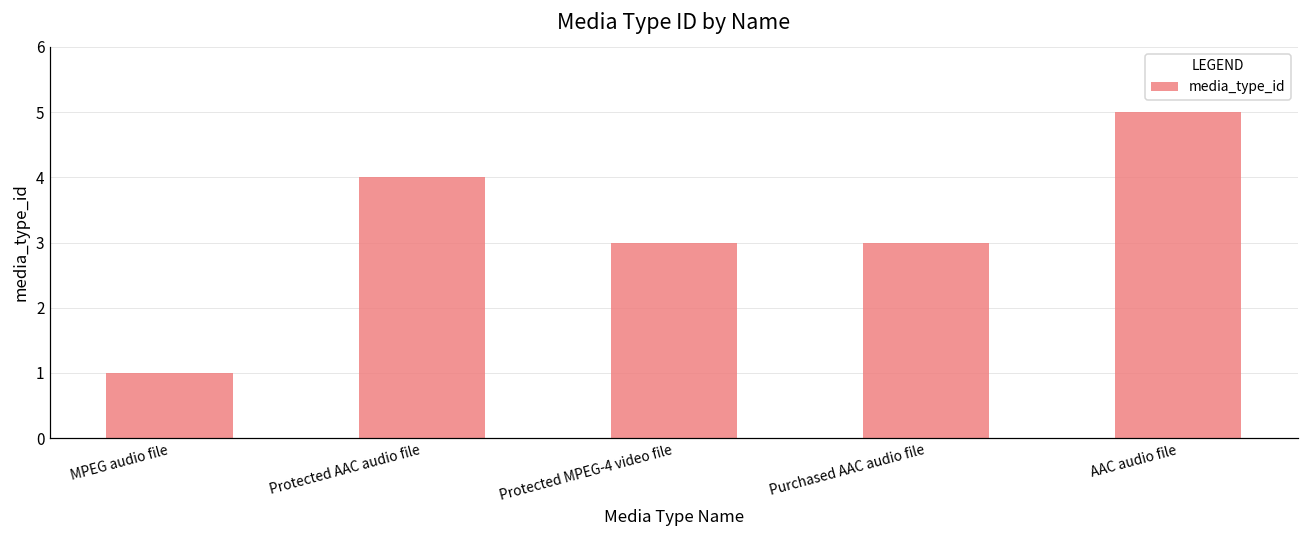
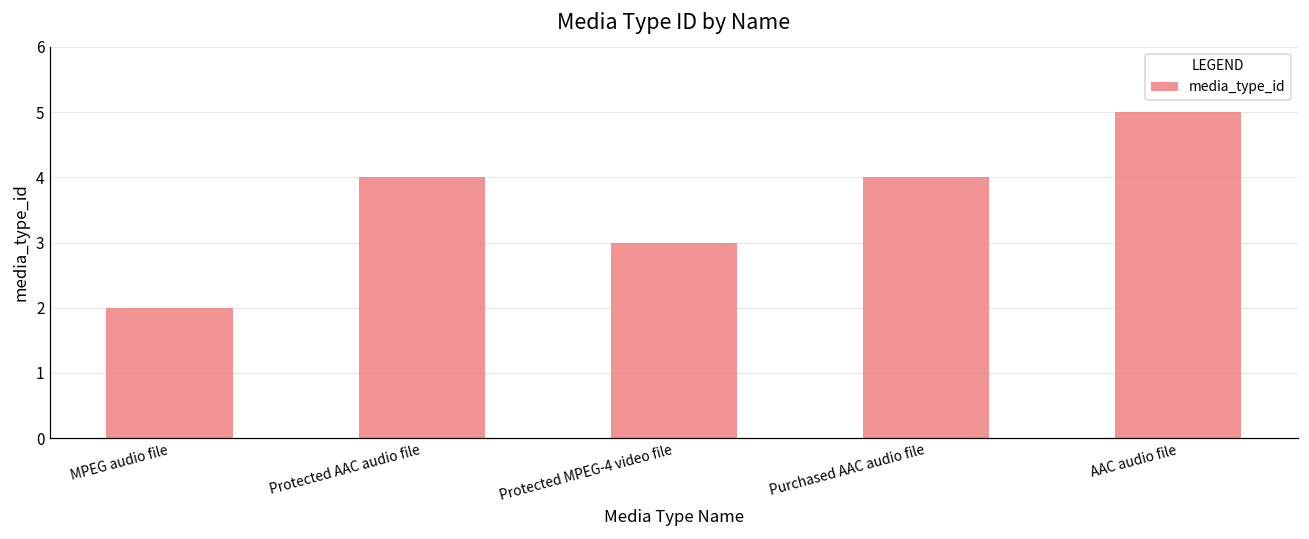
MPEG audio file: 1 -> 2
Purchased AAC audio file: 3 -> 4
